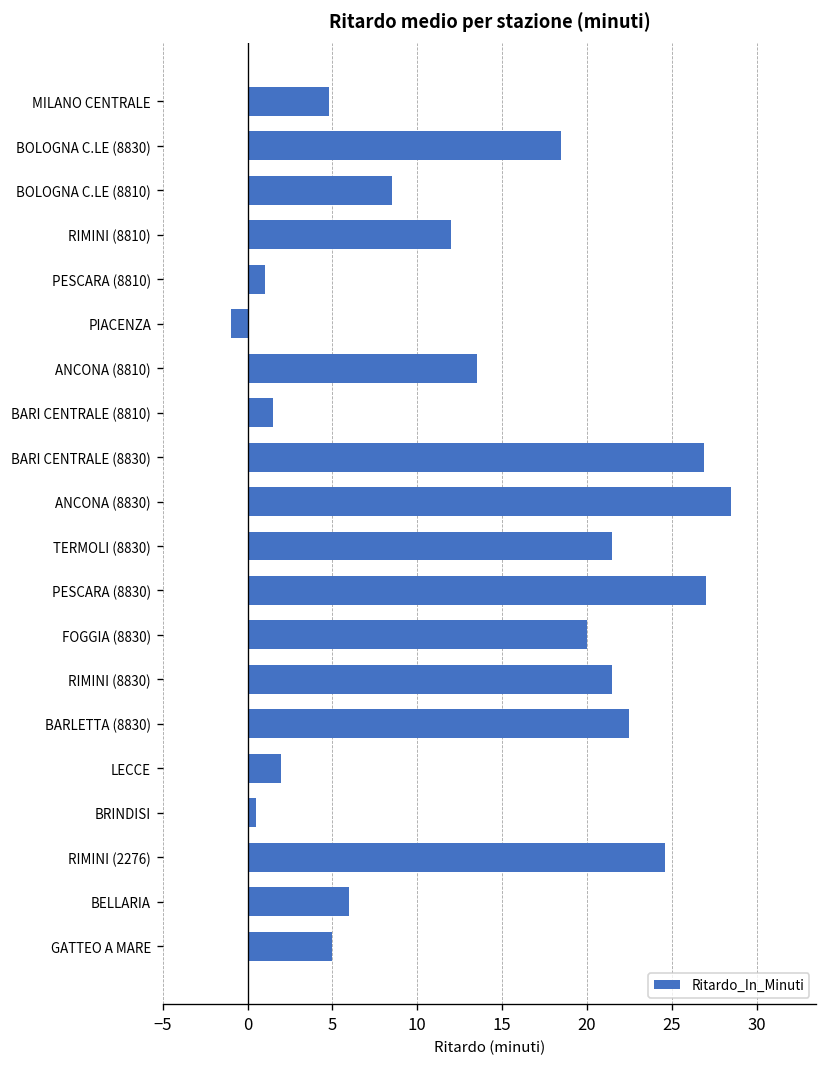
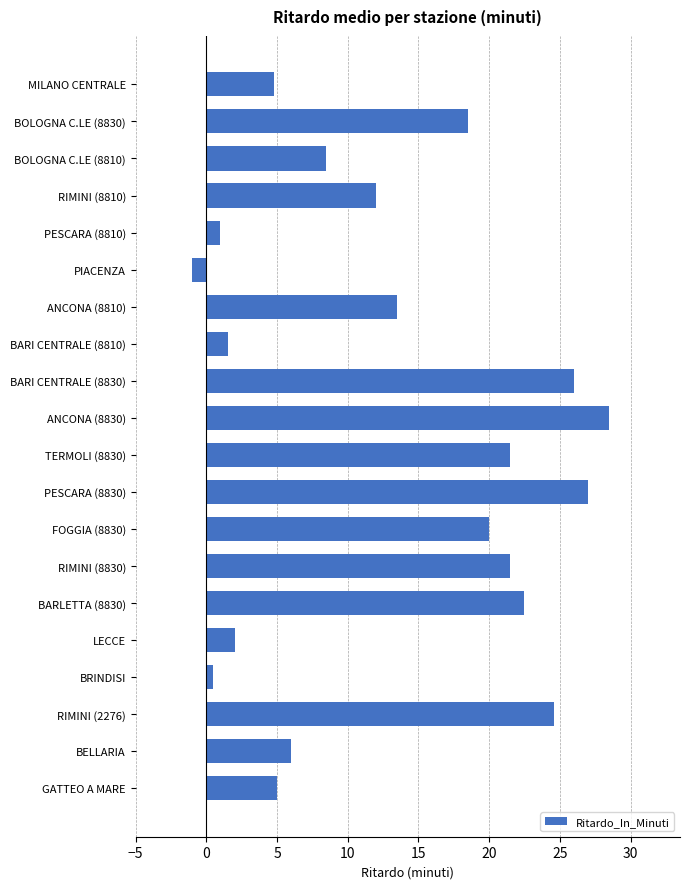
BARI CENTRALE (8830): 26.9 -> 26.0
